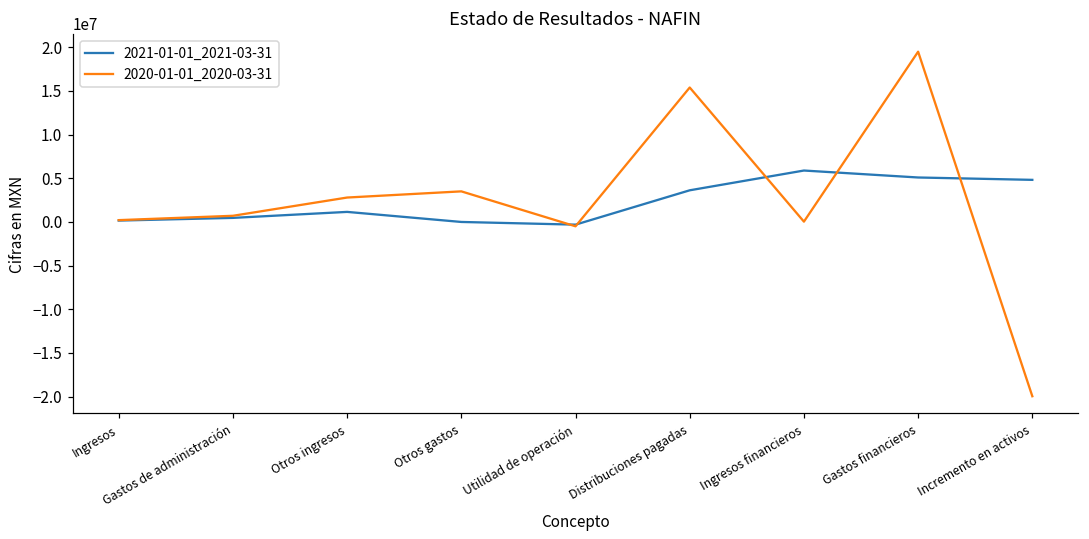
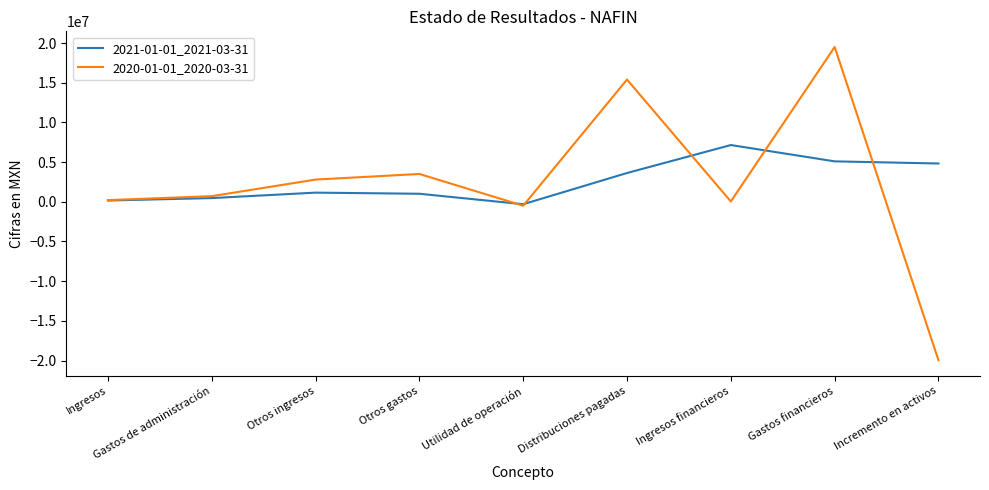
2021-01-01_2021-03-31, Otros gastos: 0 -> 1000000
2021-01-01_2021-03-31, Ingresos financieros: 6000000 -> 7000000
